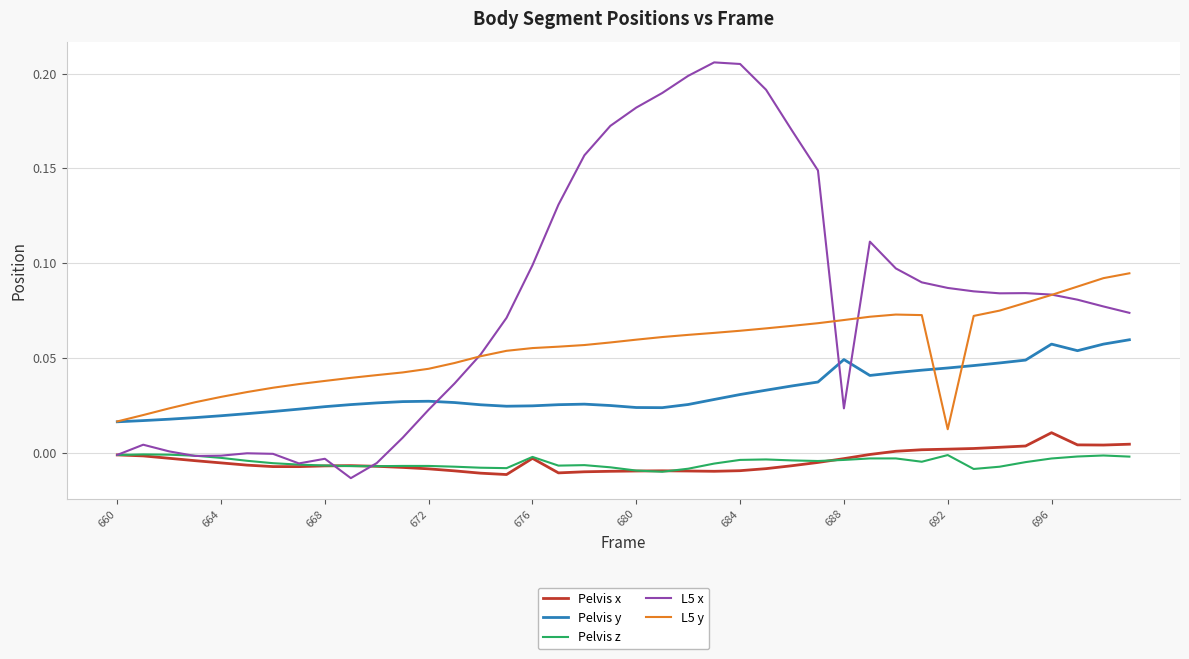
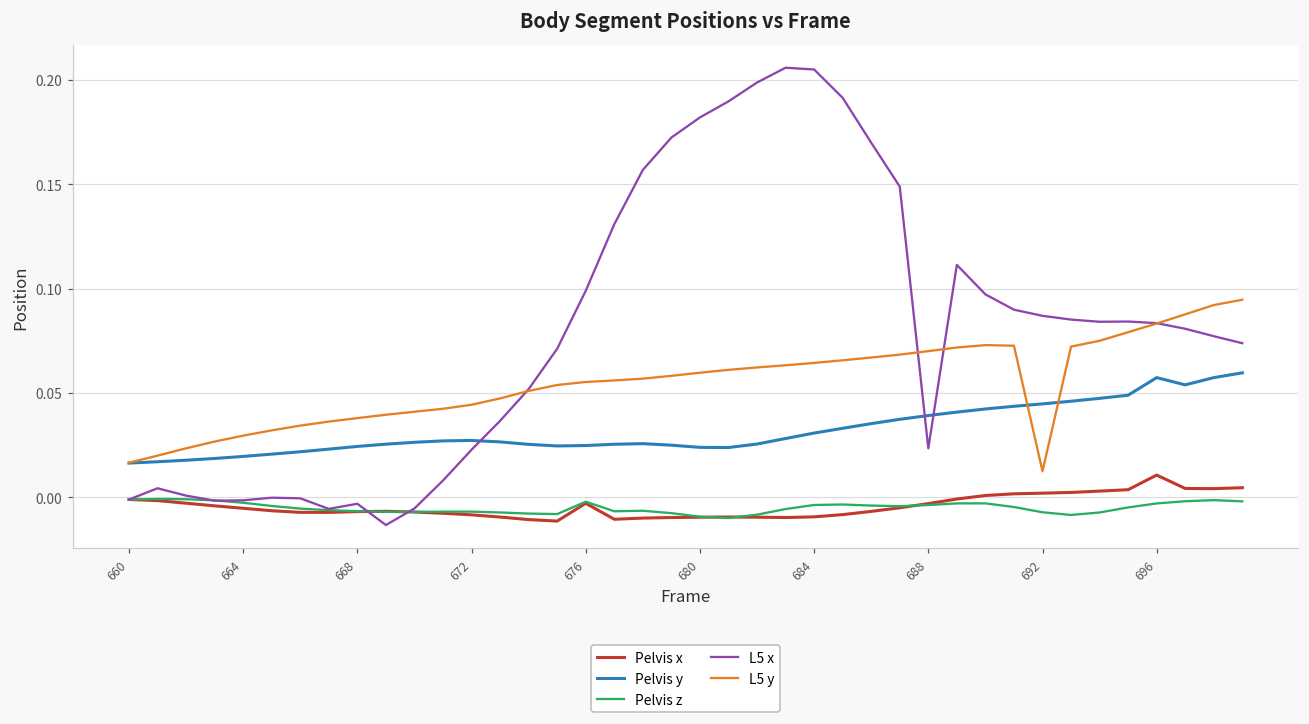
Pelvis y, 688: 0.049 -> 0.039
Pelvis z, 692: -0.001 -> -0.007
